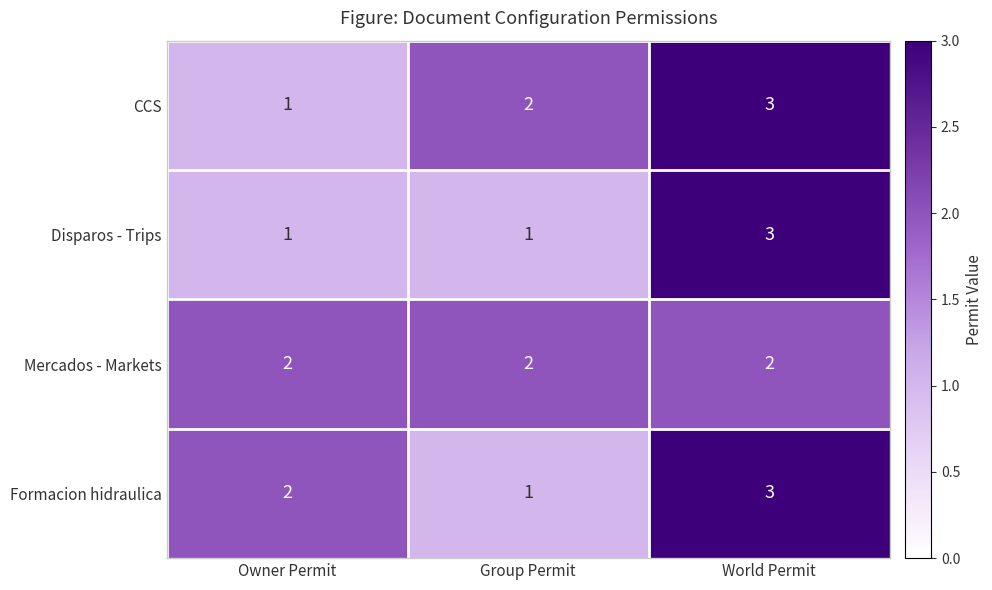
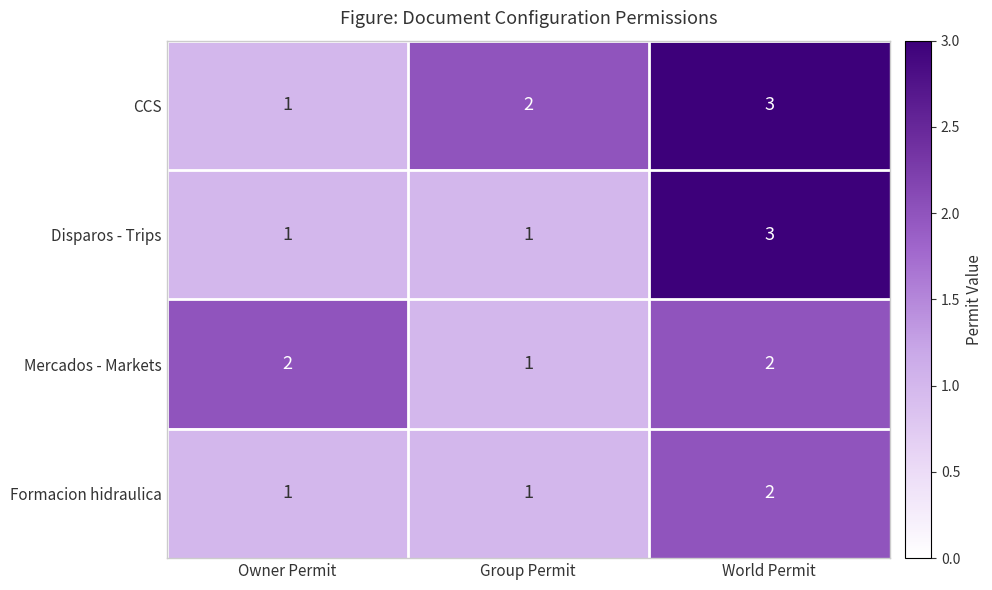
Mercados - Markets, Group Permit: 2 -> 1
Formacion hidraulica, Owner Permit: 2 -> 1
Formacion hidraulica, World Permit: 3 -> 2
